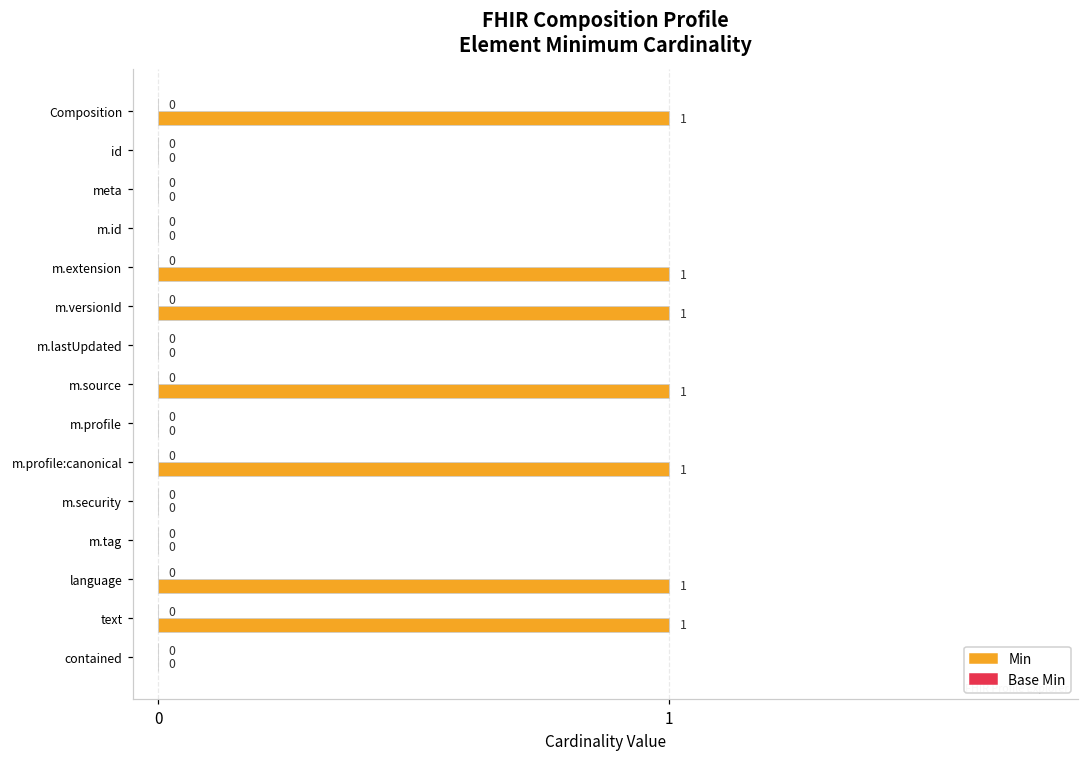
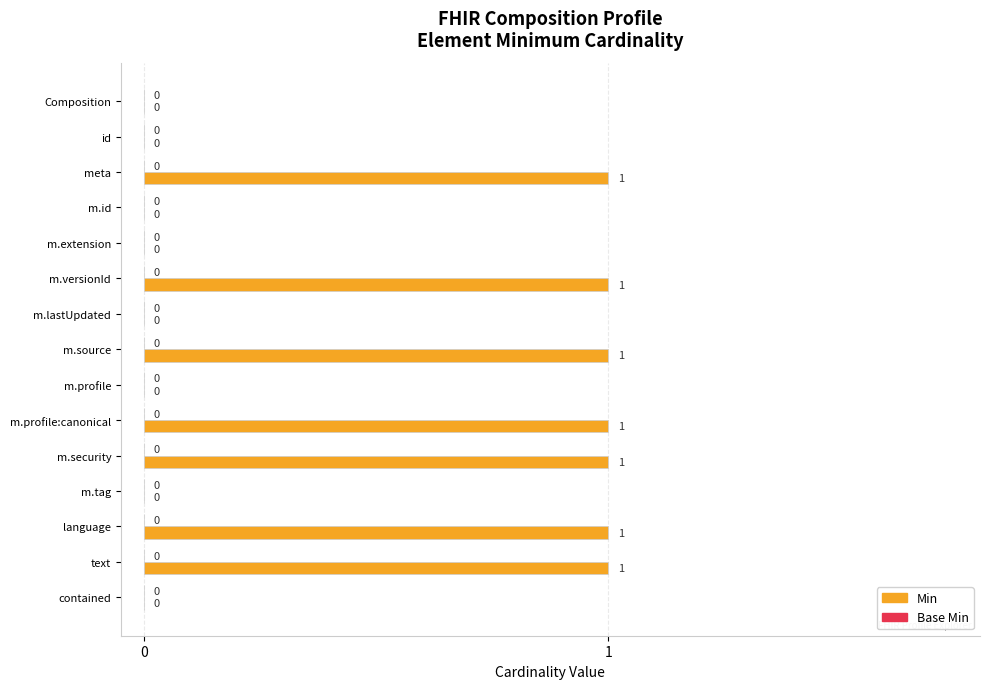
Min, Composition: 1 -> 0
Min, meta: 0 -> 1
Min, m.extension: 1 -> 0
Min, m.security: 0 -> 1
